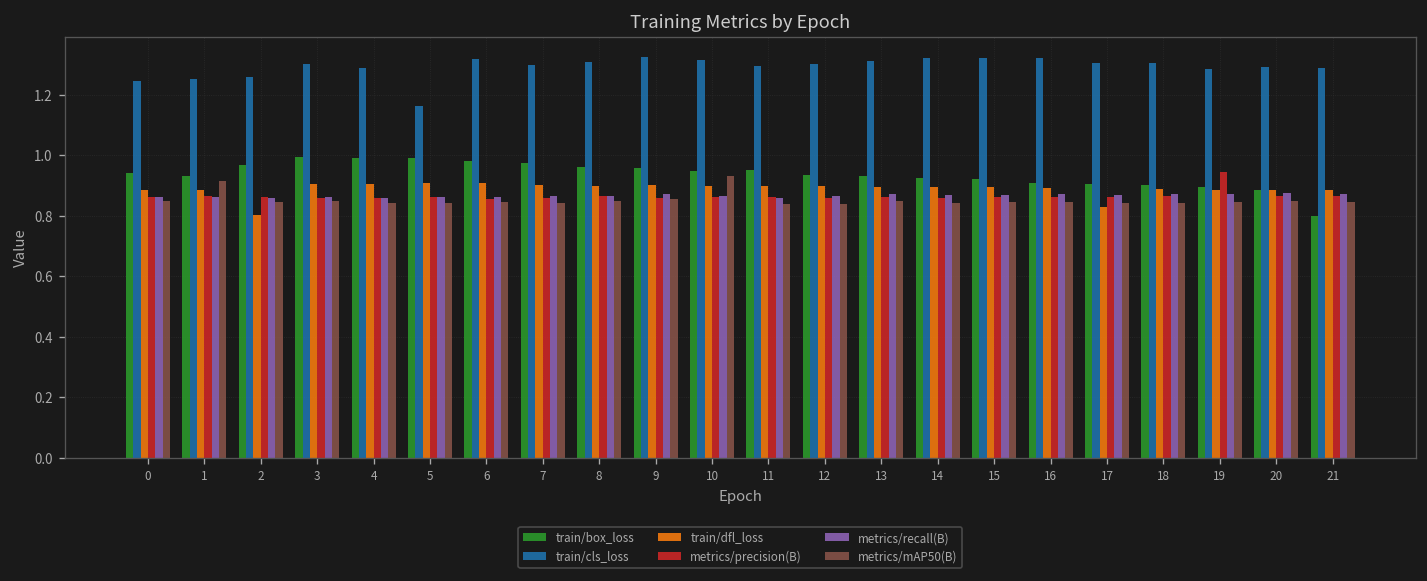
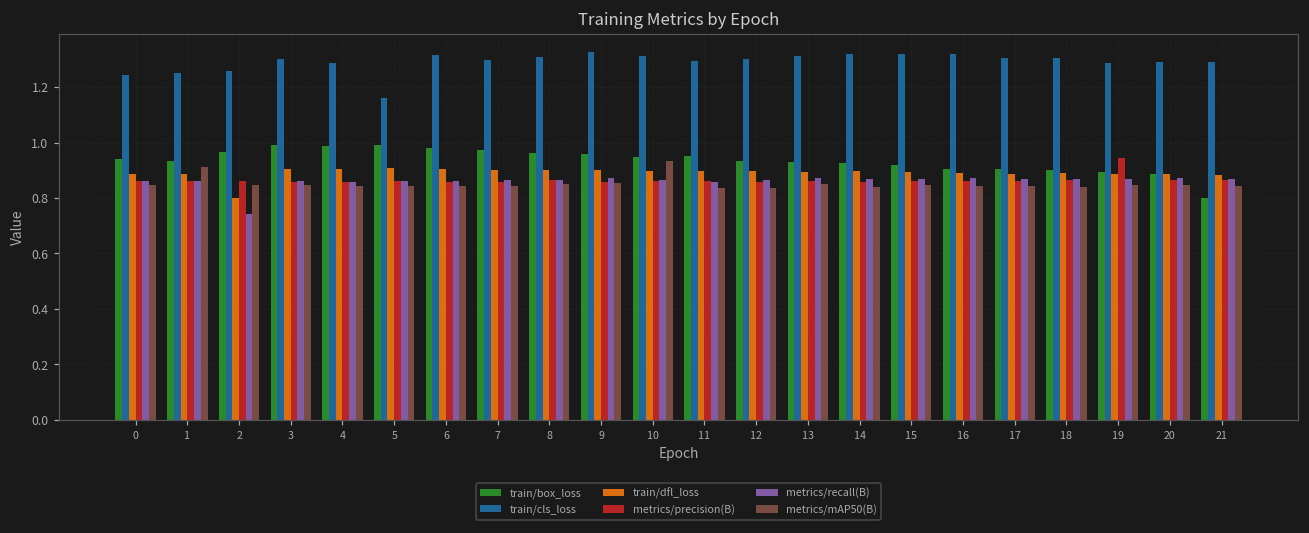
metrics/recall(B), 2: 0.86 -> 0.74
train/dfl_loss, 17: 0.83 -> 0.89
